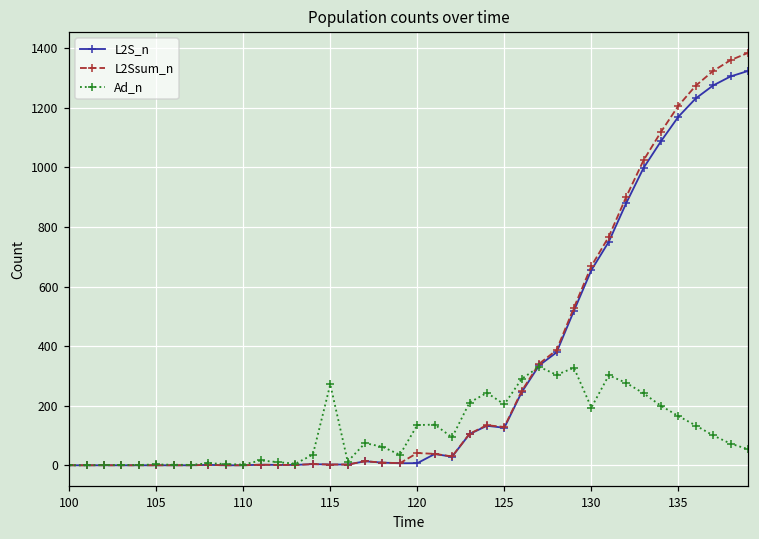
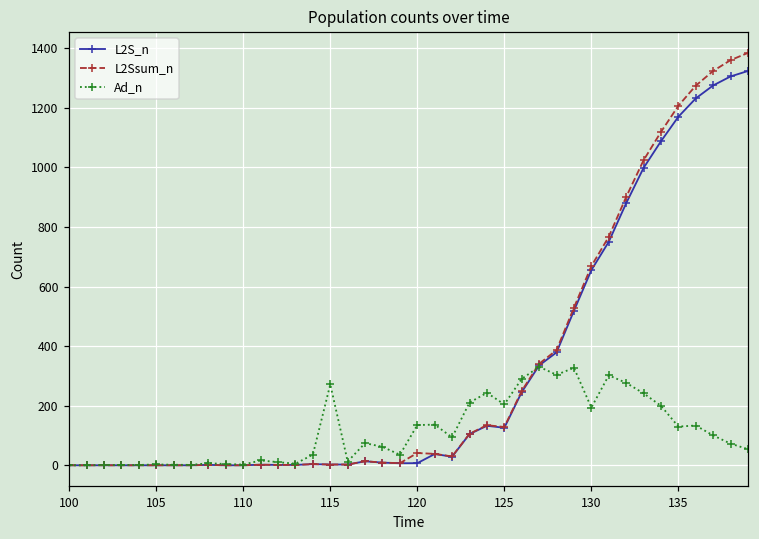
Ad_n, 135: 170 -> 130
